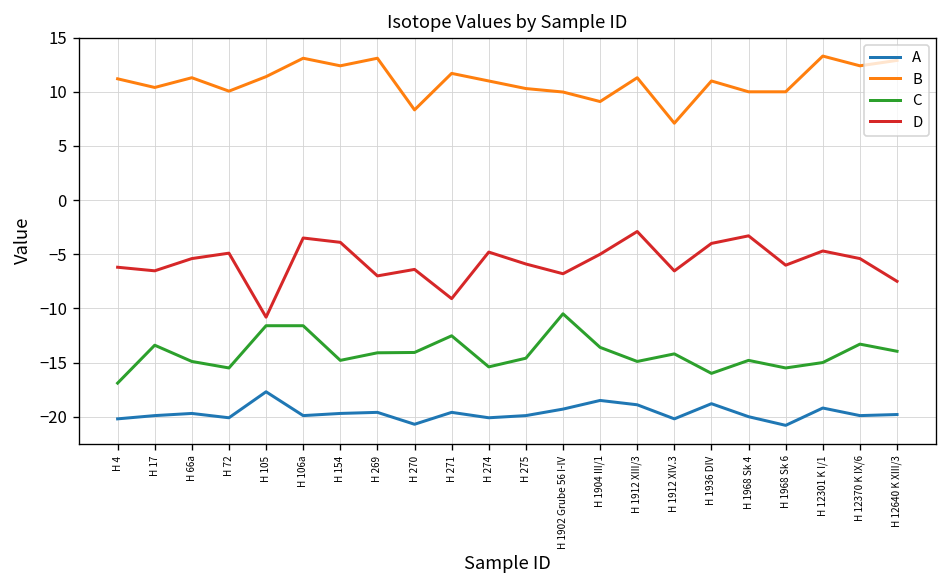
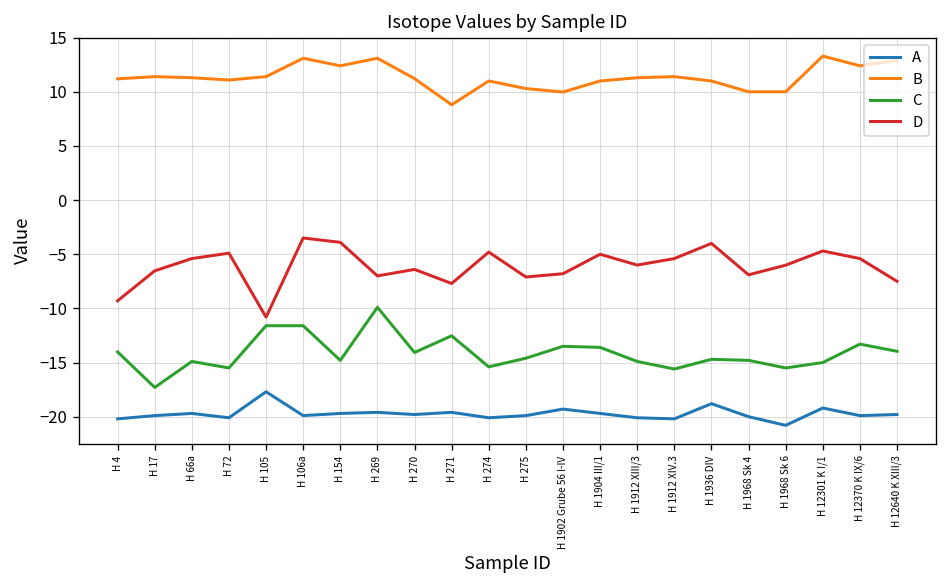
C, H 4: -17 -> -14
D, H 4: -6 -> -9
B, H 17: 10 -> 11
C, H 17: -13 -> -17
B, H 72: 10 -> 11
C, H 269: -14 -> -10
A, H 270: -21 -> -20
B, H 270: 8 -> 11
B, H 271: 12 -> 9
D, H 271: -9 -> -8
D, H 275: -6 -> -7
C, H 1902 Grube 56 I-IV: -11 -> -14
A, H 1904 III/1: -19 -> -20
B, H 1904 III/1: 9 -> 11
A, H 1912 XIII/3: -19 -> -20
D, H 1912 XIII/3: -3 -> -6
B, H 1912 XIV.3: 7 -> 11
C, H 1912 XIV.3: -14 -> -16
D, H 1912 XIV.3: -7 -> -5
C, H 1936 DIV: -16 -> -15
D, H 1968 Sk 4: -3 -> -7
